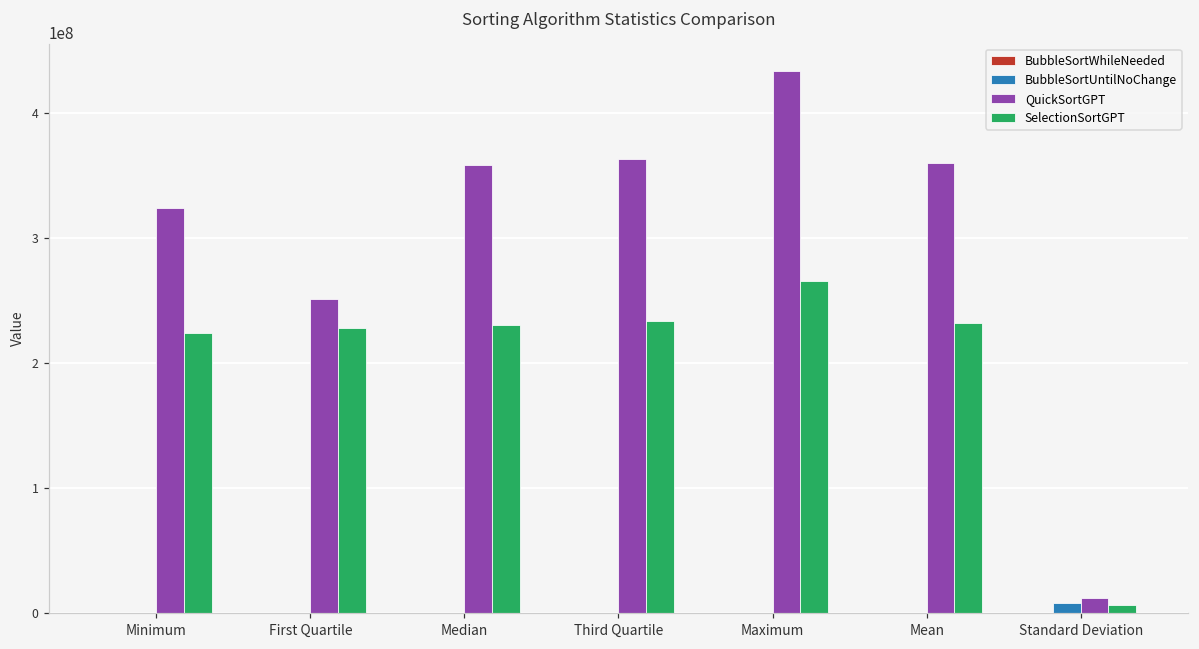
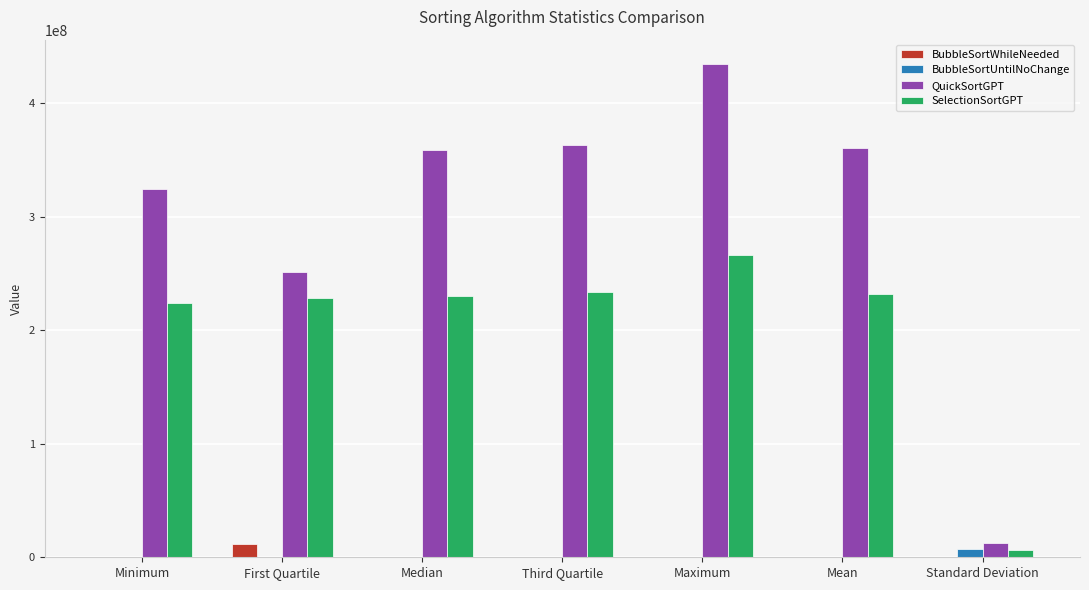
BubbleSortWhileNeeded, First Quartile: 0 -> 11000000
